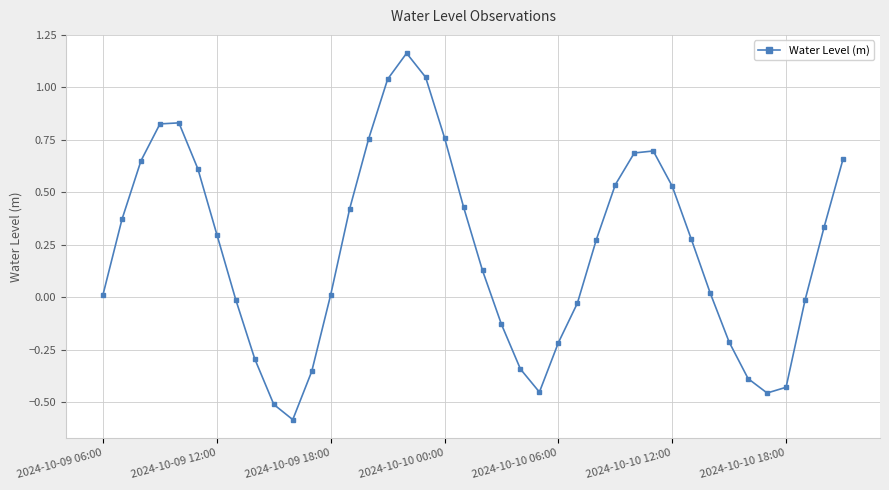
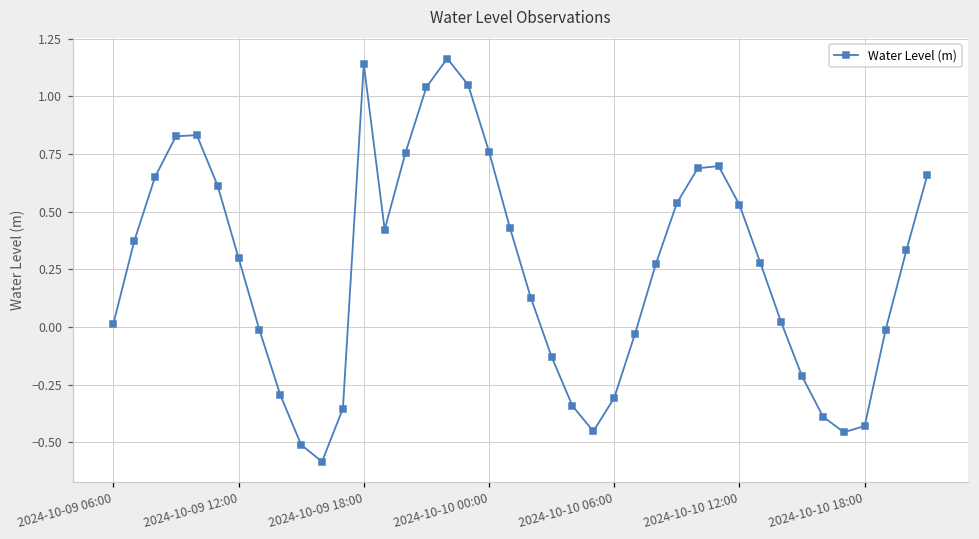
2024-10-09 18:00: 0.01 -> 1.14
2024-10-10 06:00: -0.22 -> -0.31
